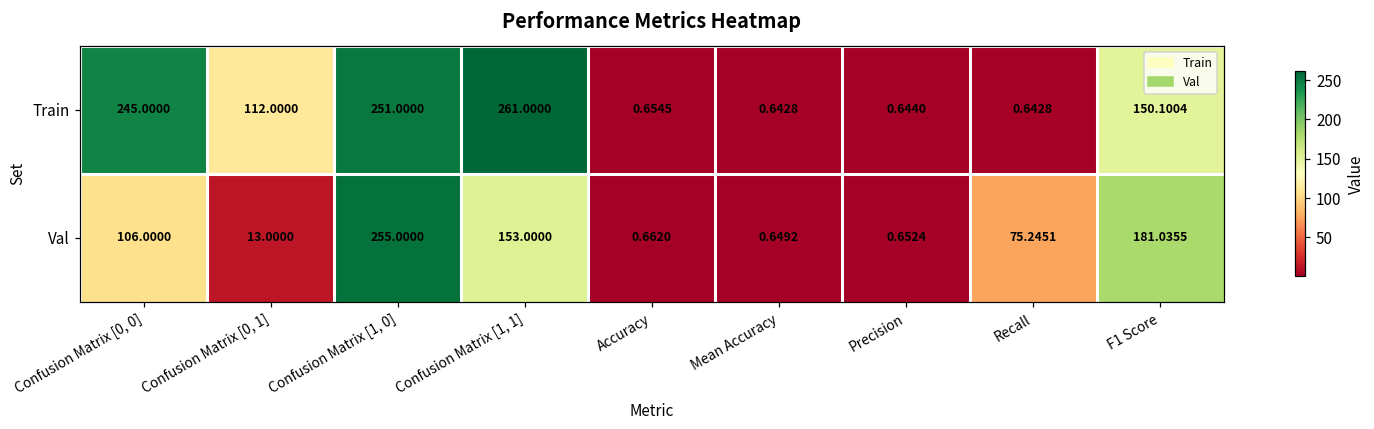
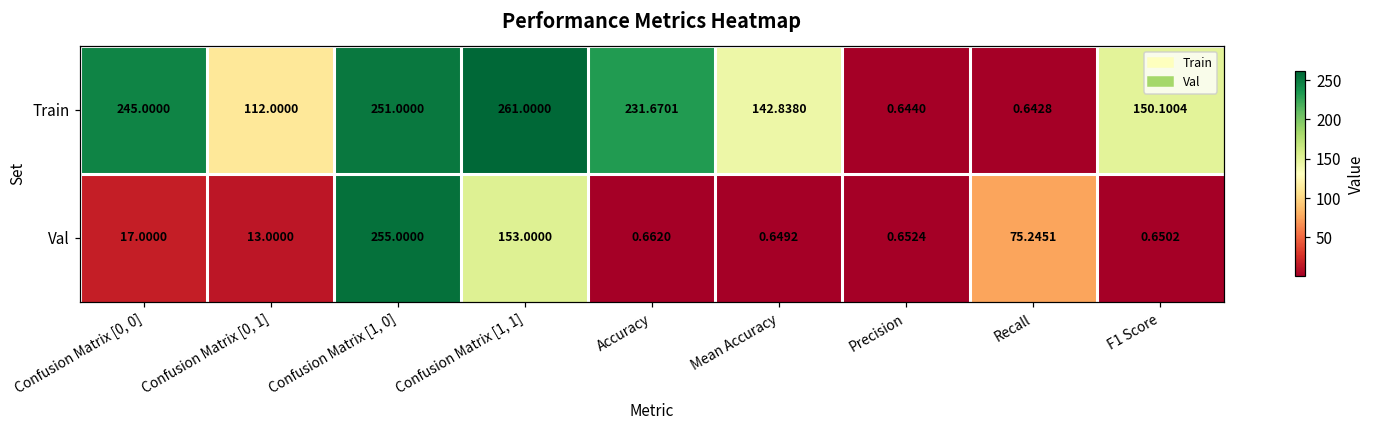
Train, Accuracy: 0.6545 -> 231.6701
Train, Mean Accuracy: 0.6428 -> 142.8380
Val, Confusion Matrix [0, 0]: 106.0000 -> 17.0000
Val, F1 Score: 181.0355 -> 0.6502
